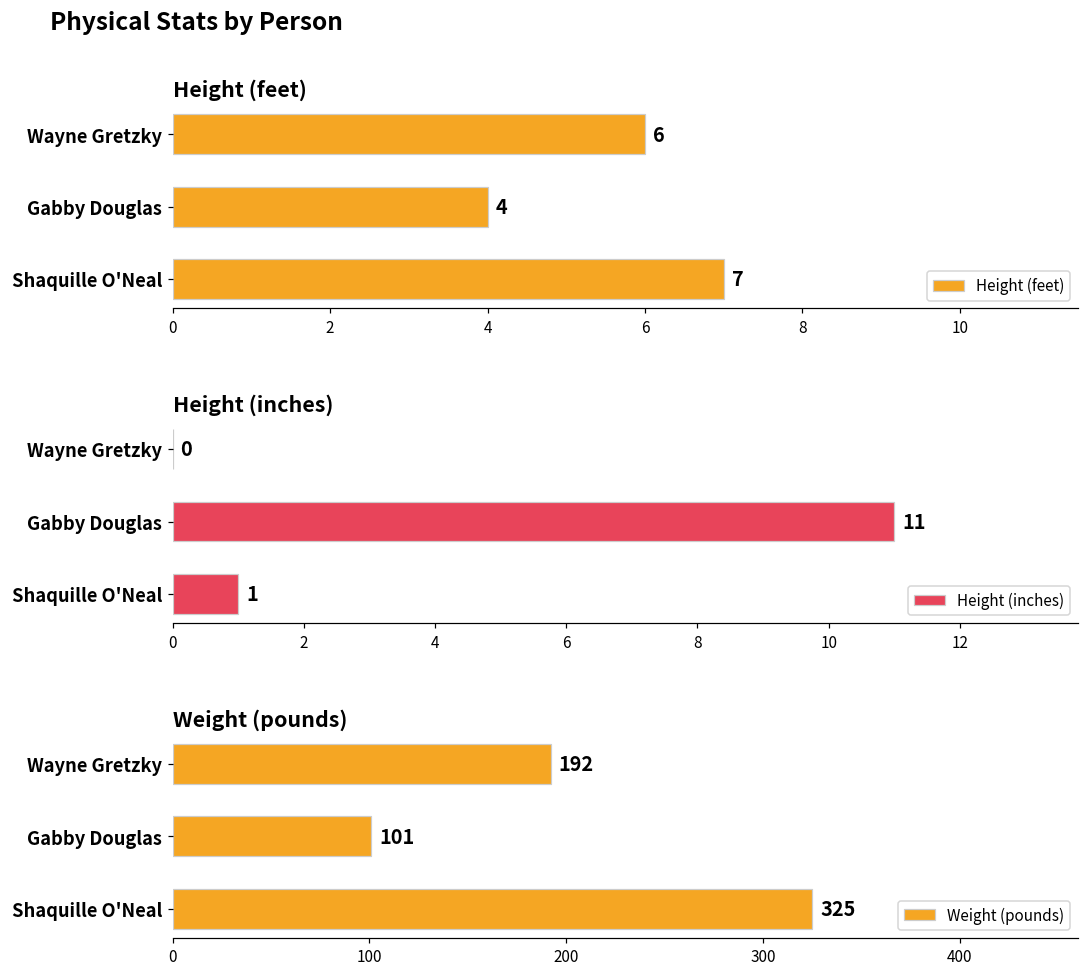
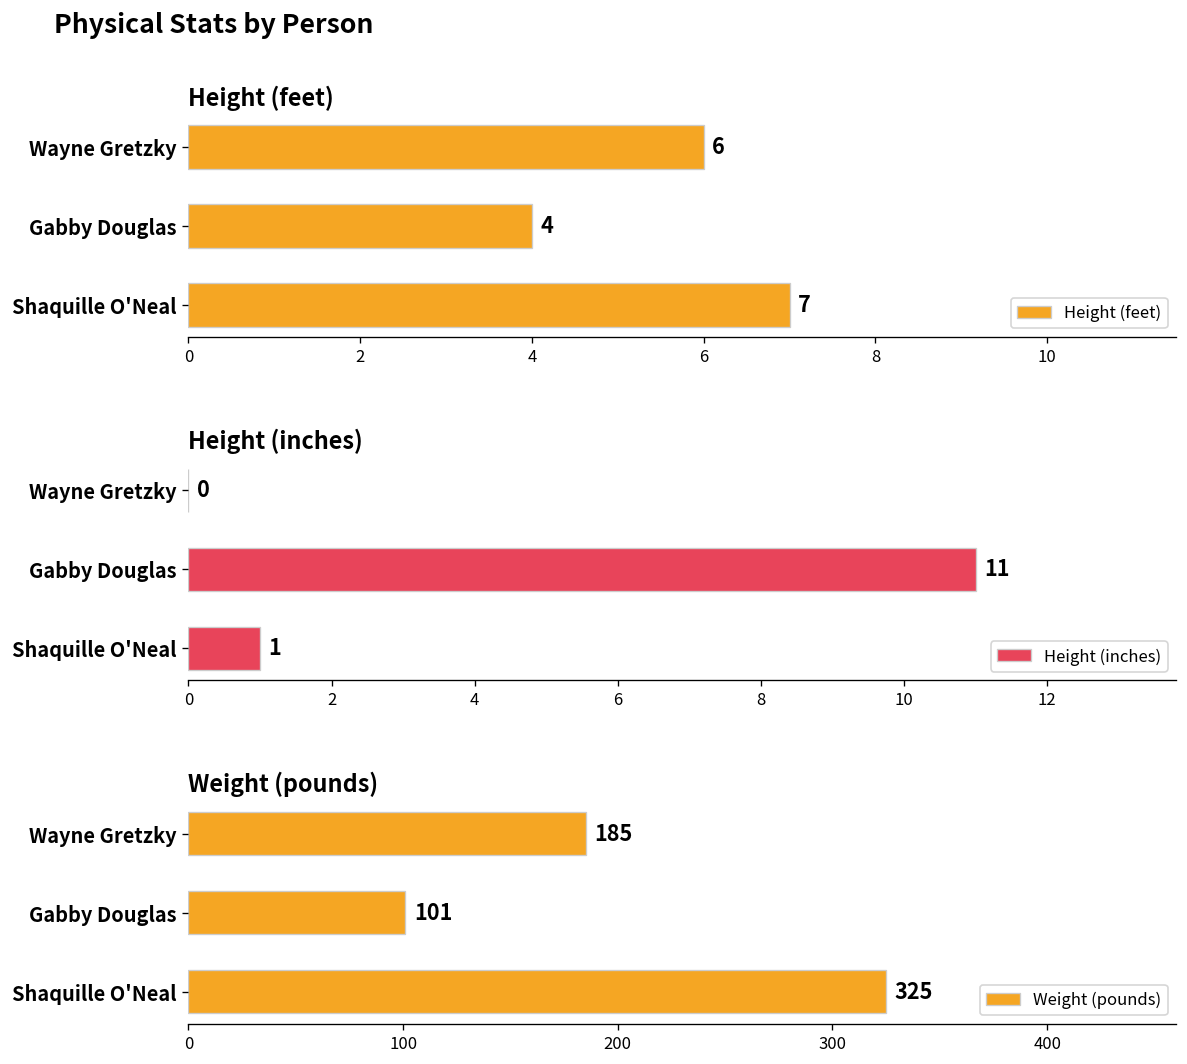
Weight (pounds), Wayne Gretzky: 192 -> 185
